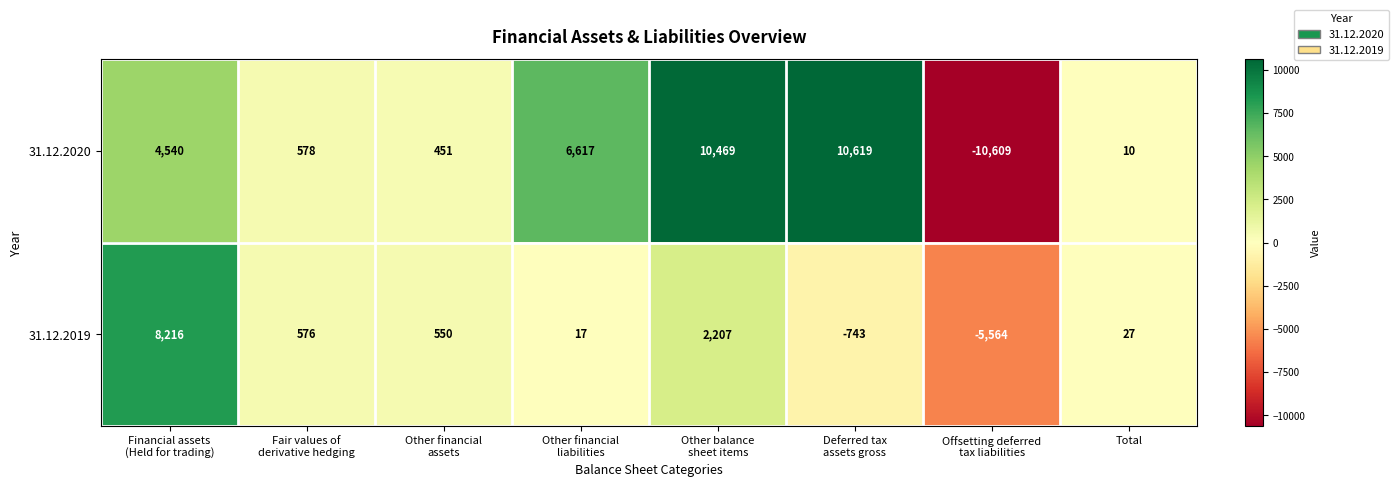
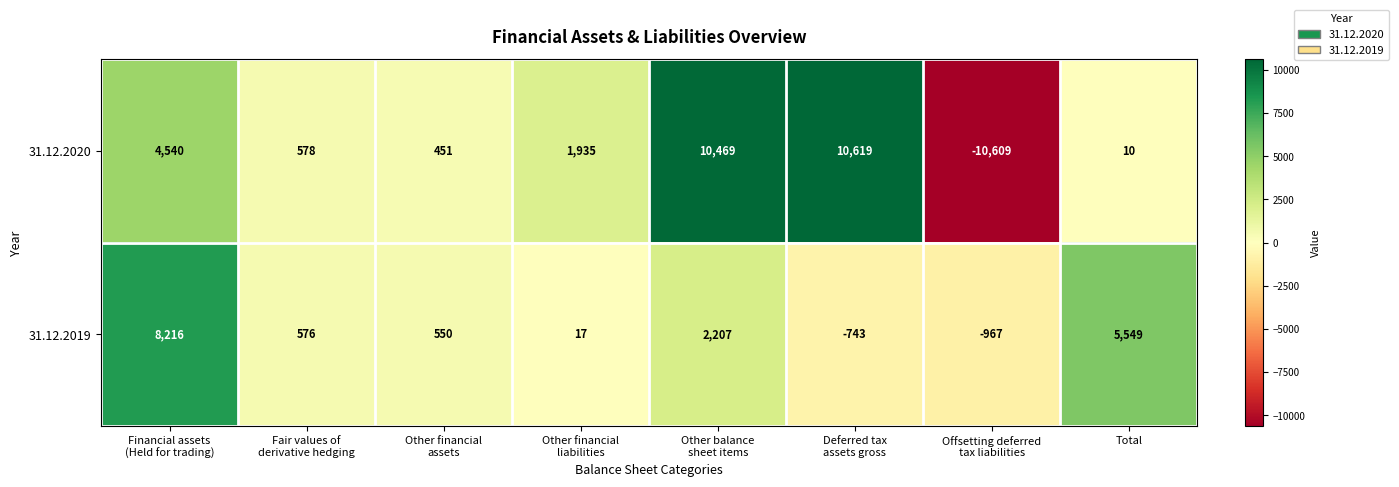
31.12.2020, Other financial liabilities: 6,617 -> 1,935
31.12.2019, Offsetting deferred tax liabilities: -5,564 -> -967
31.12.2019, Total: 27 -> 5,549
